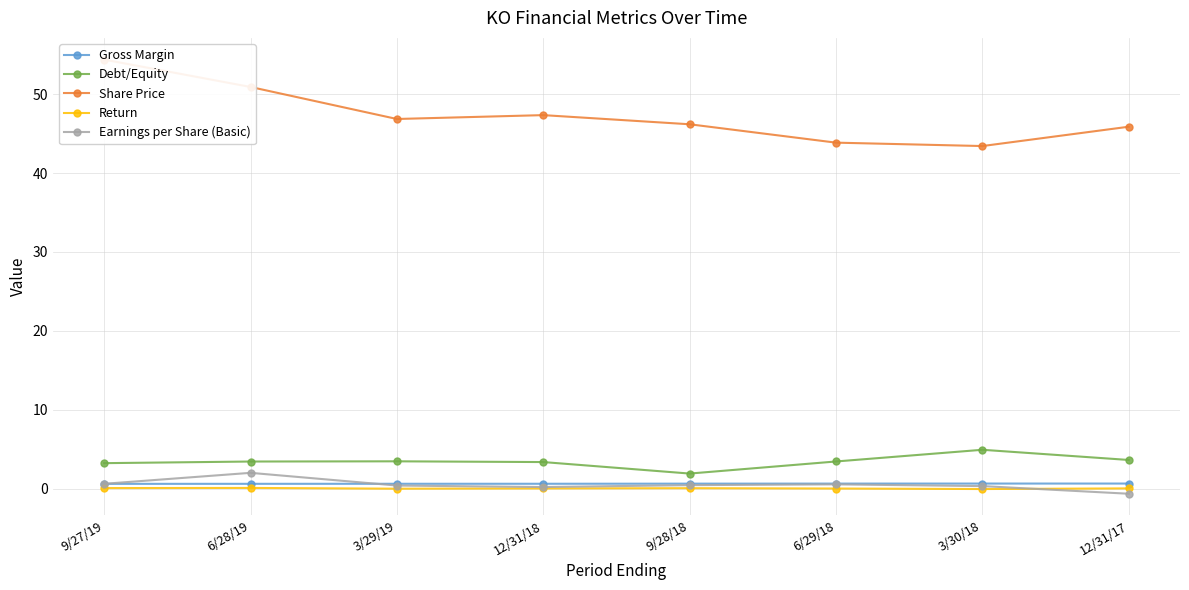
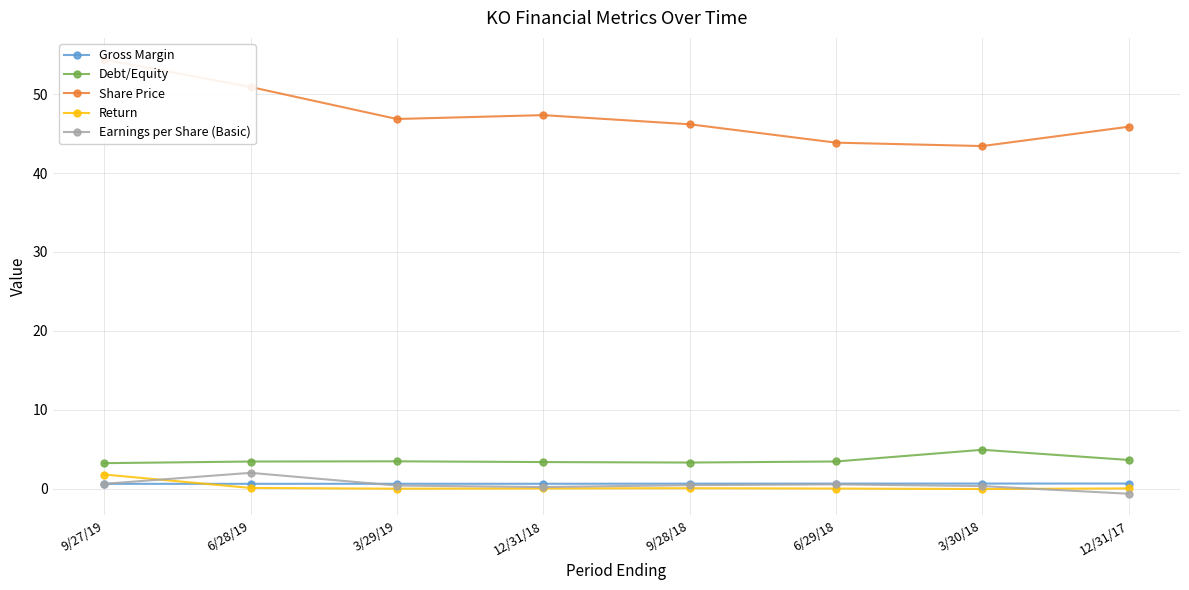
Return, 9/27/19: 0 -> 2
Debt/Equity, 9/28/18: 2 -> 3
